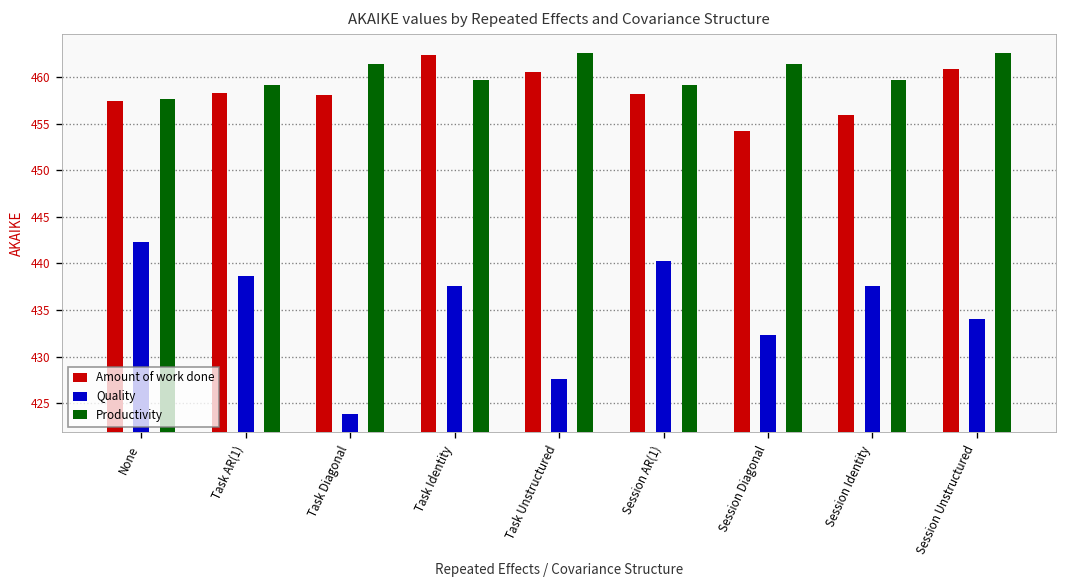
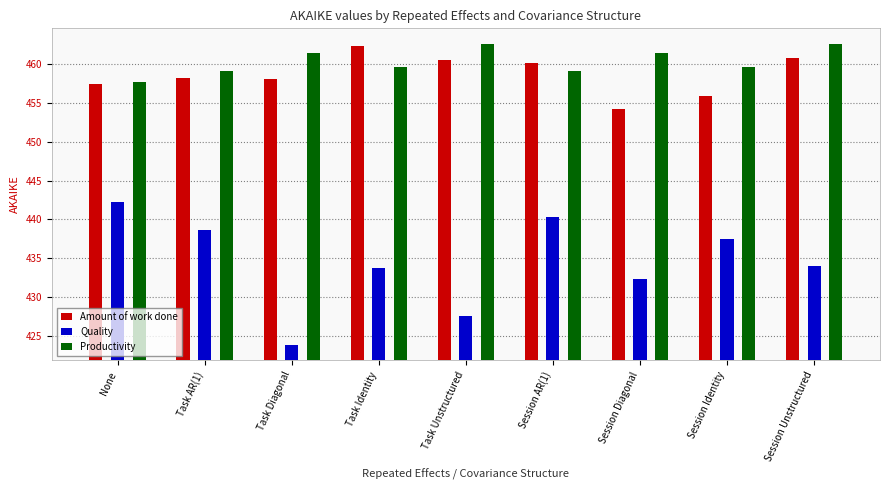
Quality, Task Identity: 438 -> 434
Amount of work done, Session AR(1): 458 -> 460
